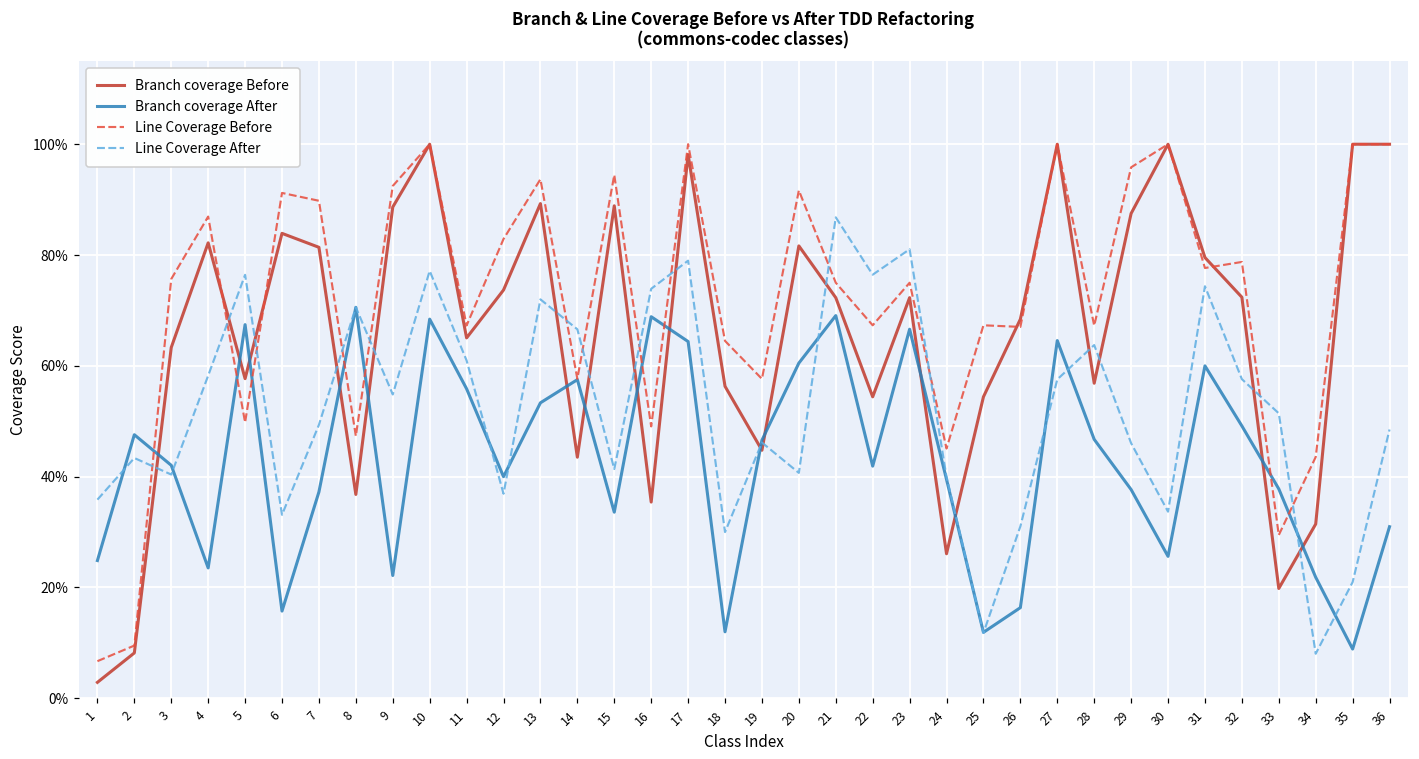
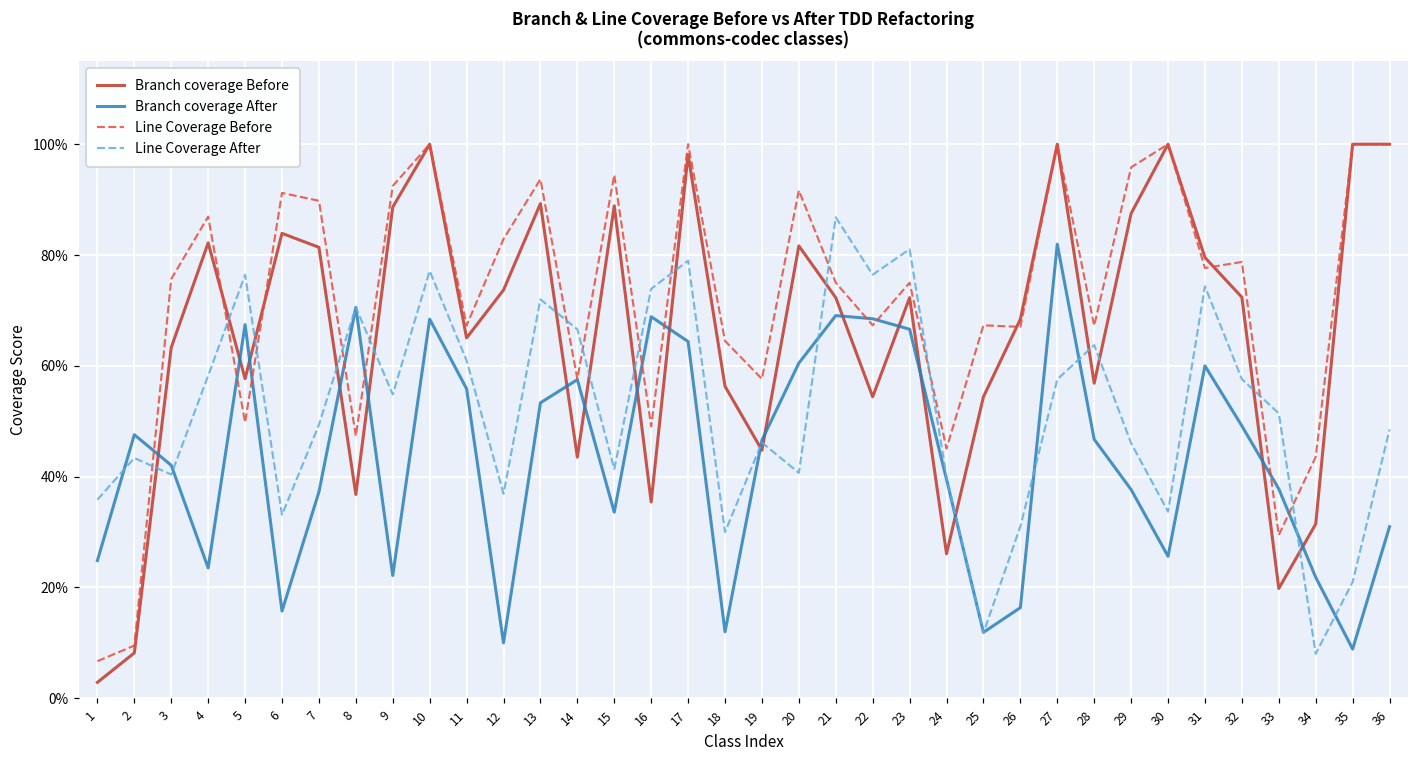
Branch coverage After, 12: 40% -> 10%
Branch coverage After, 22: 42% -> 69%
Branch coverage After, 27: 65% -> 82%
